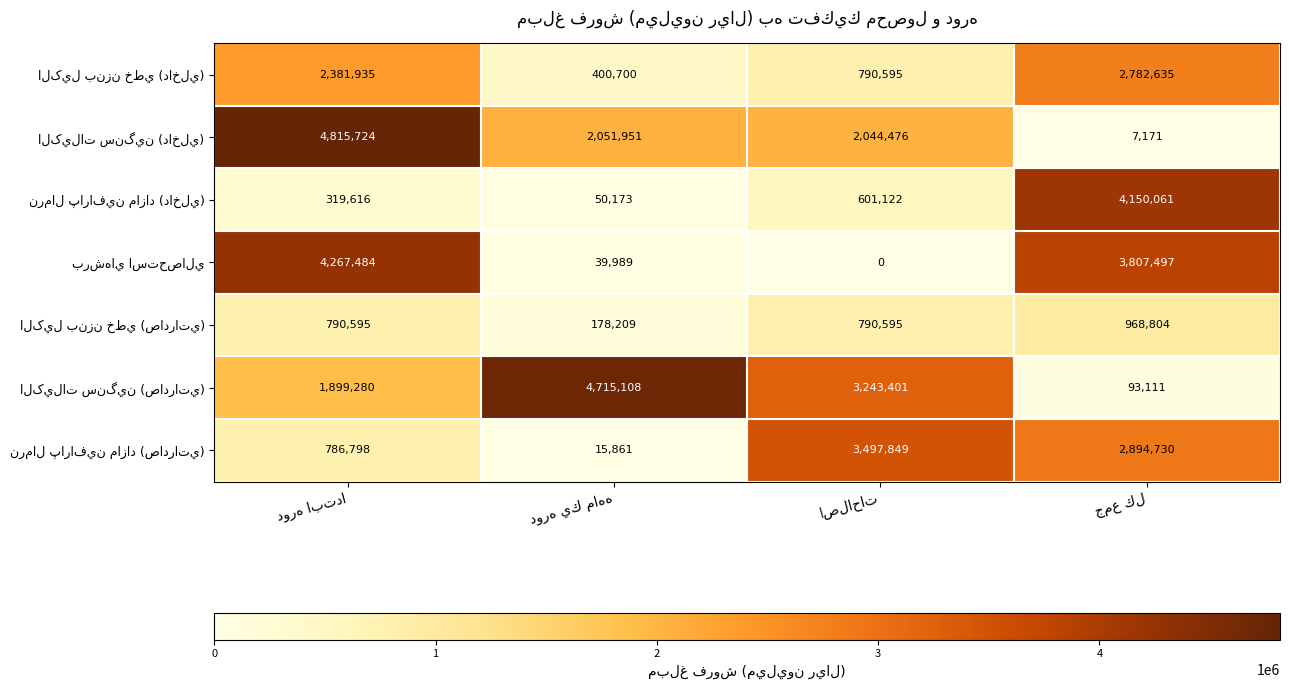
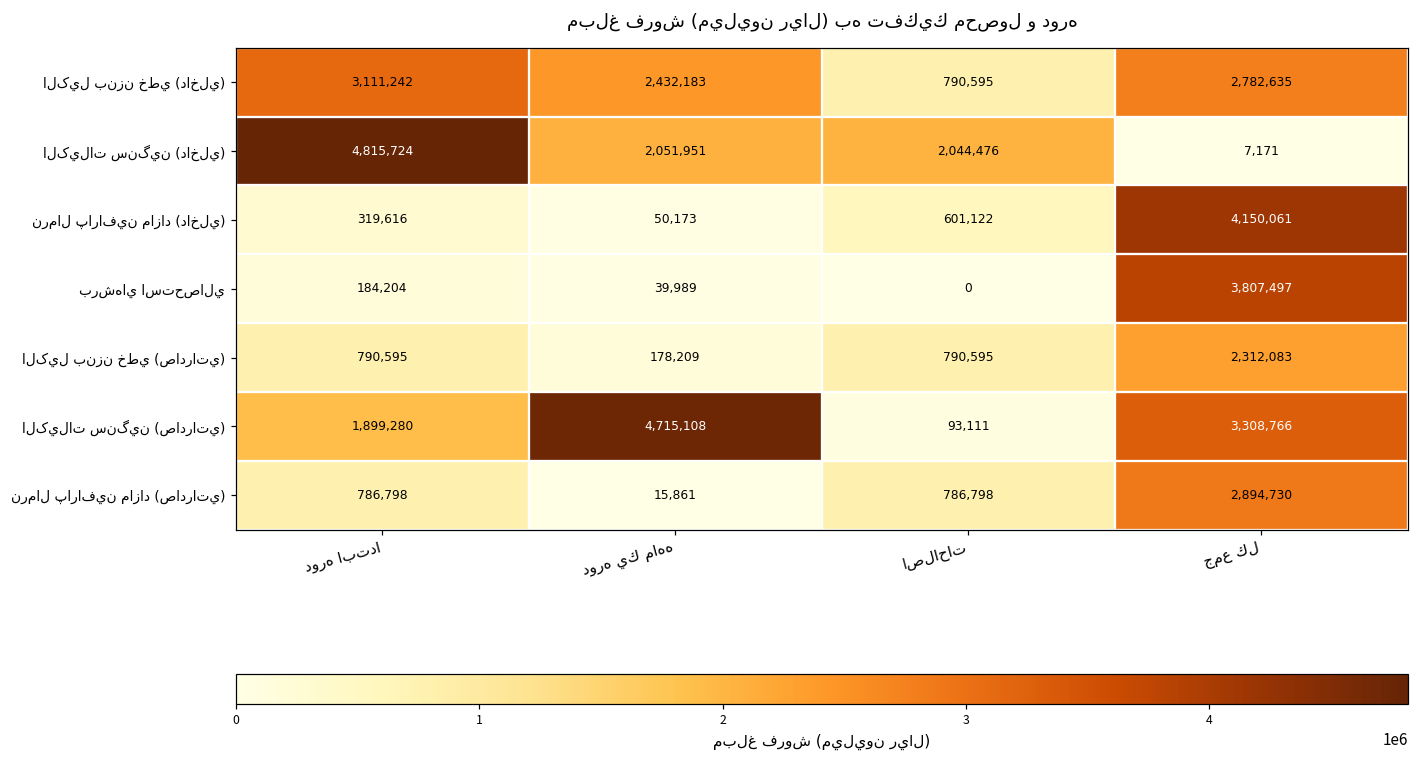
الکيل بنزن خطي (داخلي), دوره ابتدا: 2,381,935 -> 3,111,242
الکيل بنزن خطي (داخلي), دوره يك ماهه: 400,700 -> 2,432,183
برشهاي استحصالي, دوره ابتدا: 4,267,484 -> 184,204
الکيل بنزن خطي (صادراتي), جمع كل: 968,804 -> 2,312,083
الکيلات سنگين (صادراتي), اصلاحات: 3,243,401 -> 93,111
الکيلات سنگين (صادراتي), جمع كل: 93,111 -> 3,308,766
نرمال پارافين مازاد (صادراتي), اصلاحات: 3,497,849 -> 786,798
